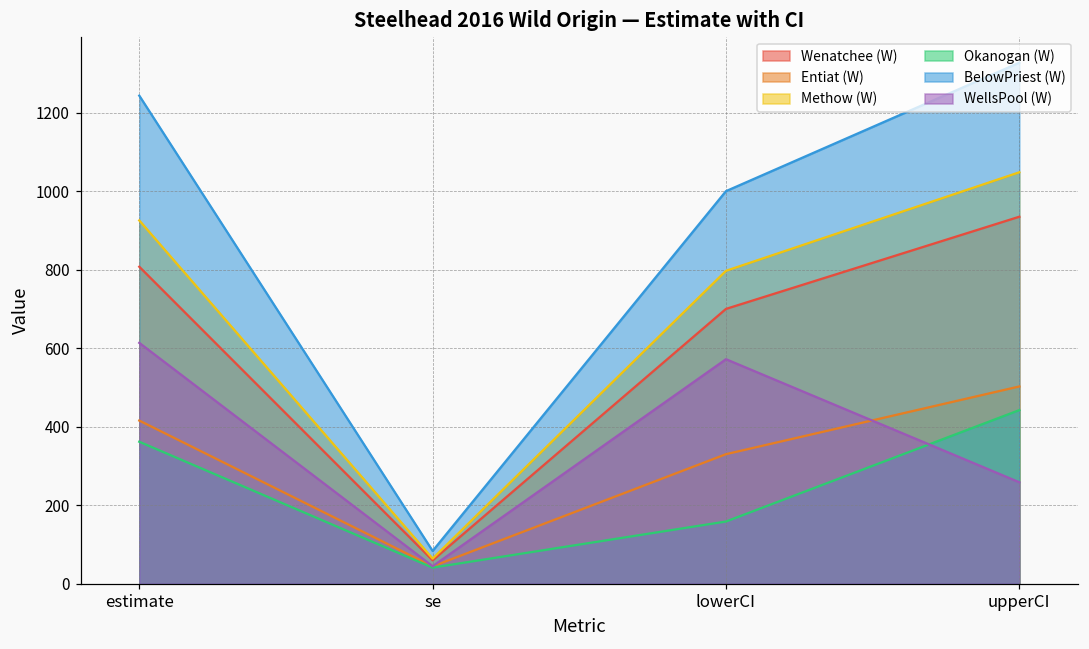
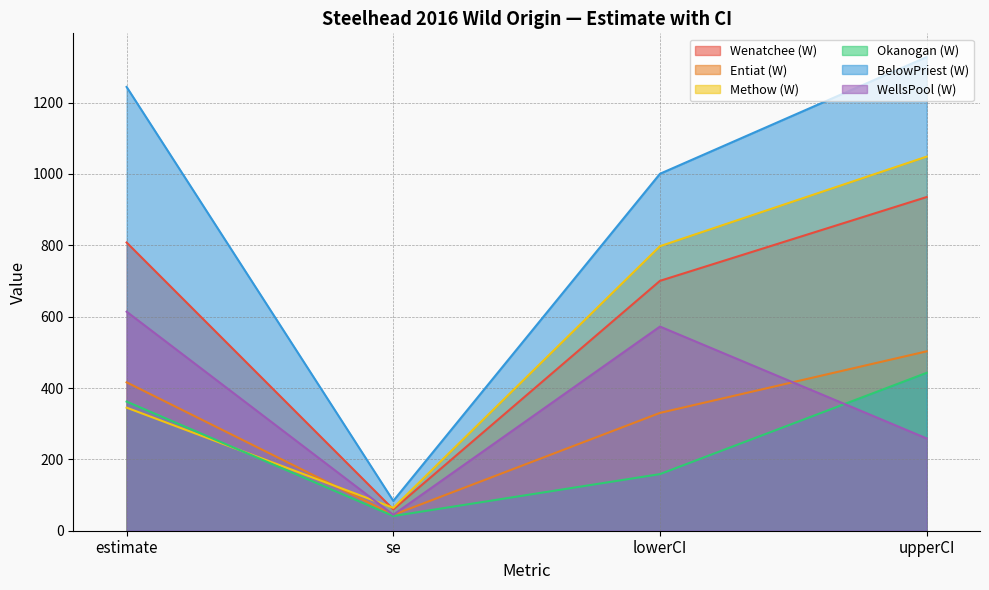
Methow (W), estimate: 930 -> 350
